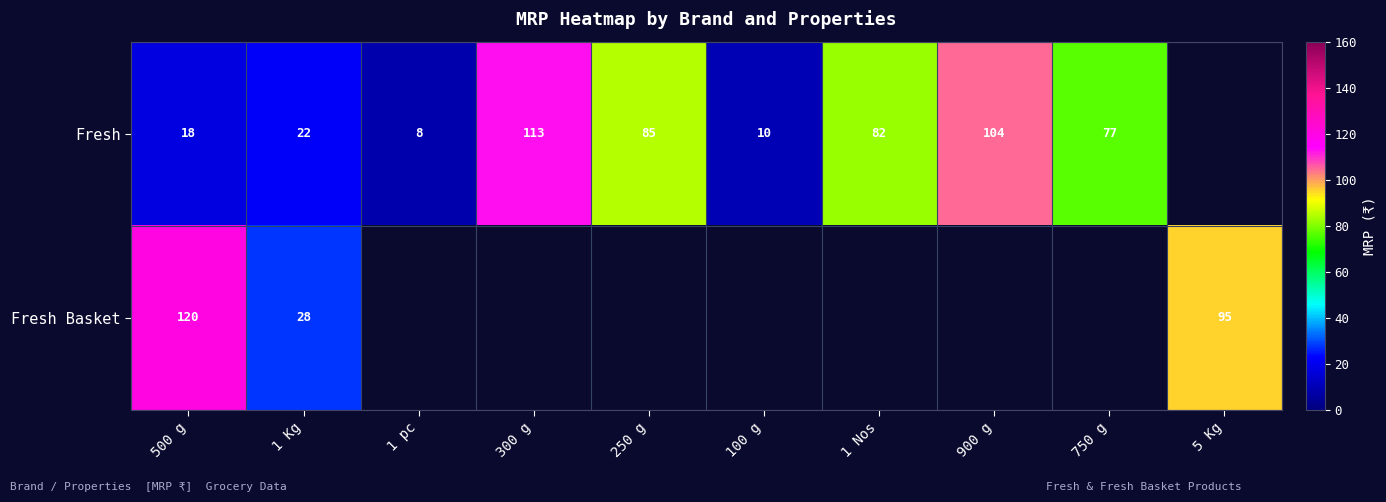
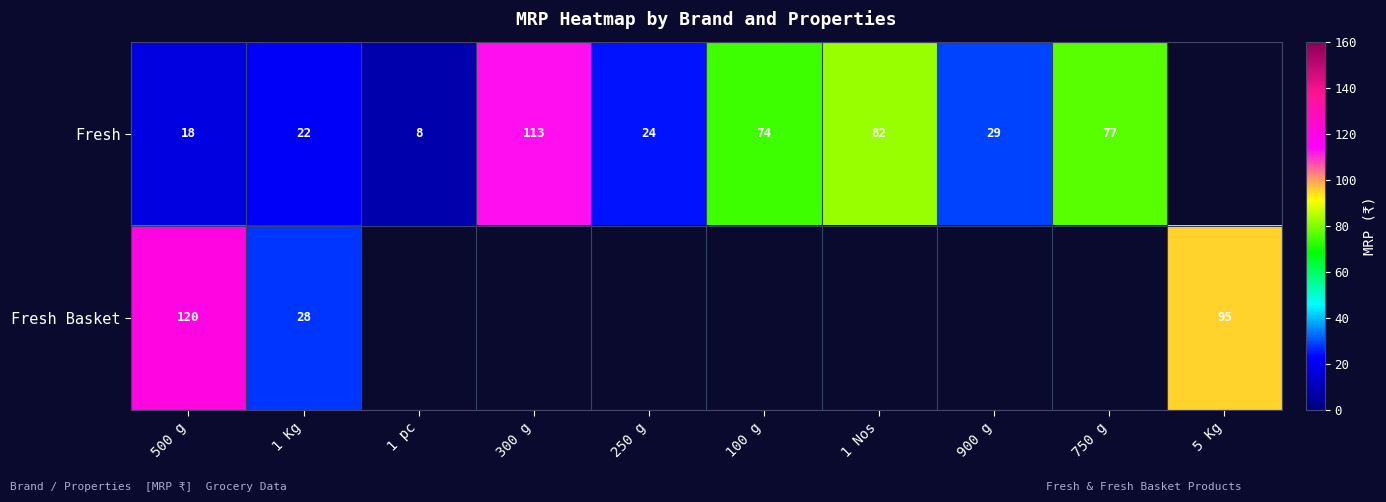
Fresh, 250 g: 85 -> 24
Fresh, 100 g: 10 -> 74
Fresh, 900 g: 104 -> 29
